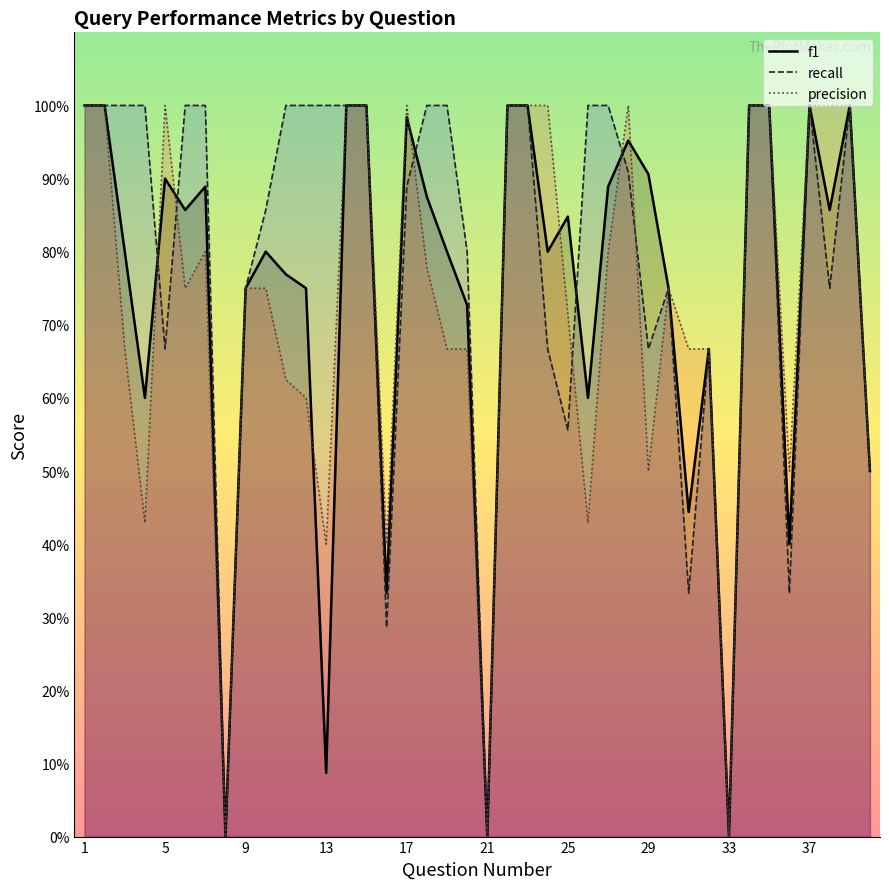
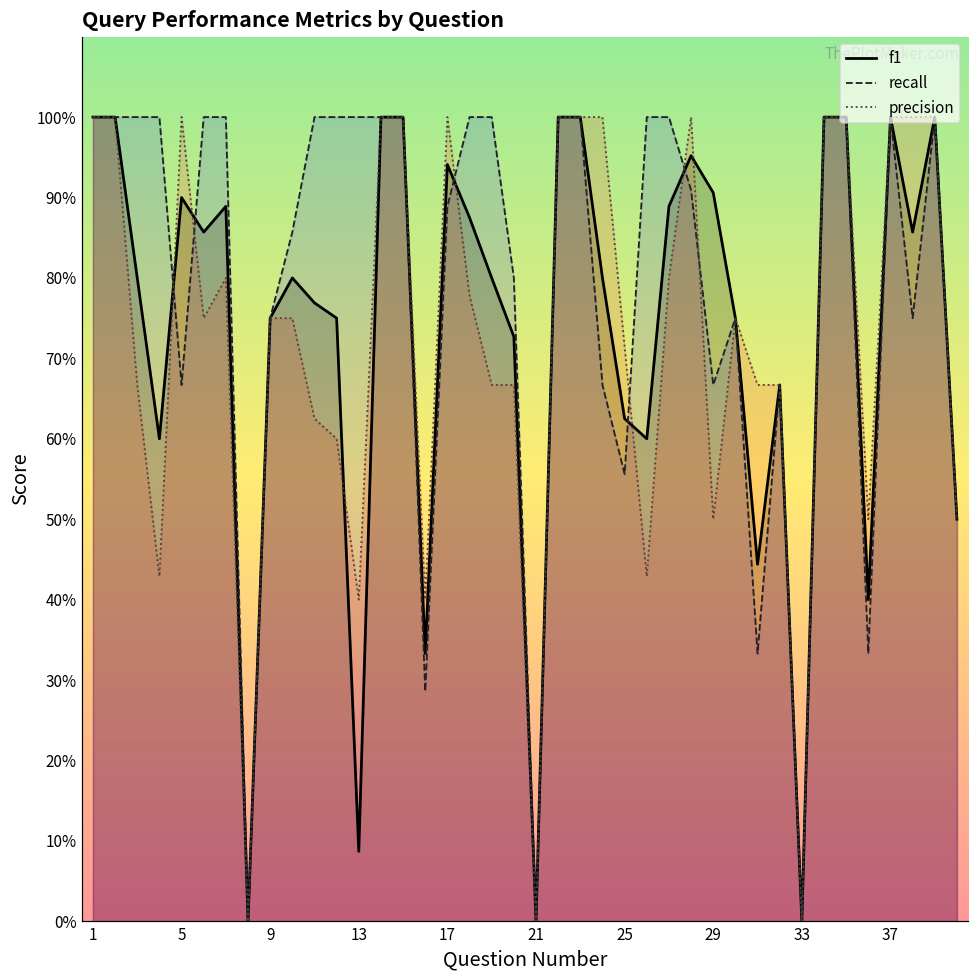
f1, 17: 98% -> 94%
f1, 25: 85% -> 63%
